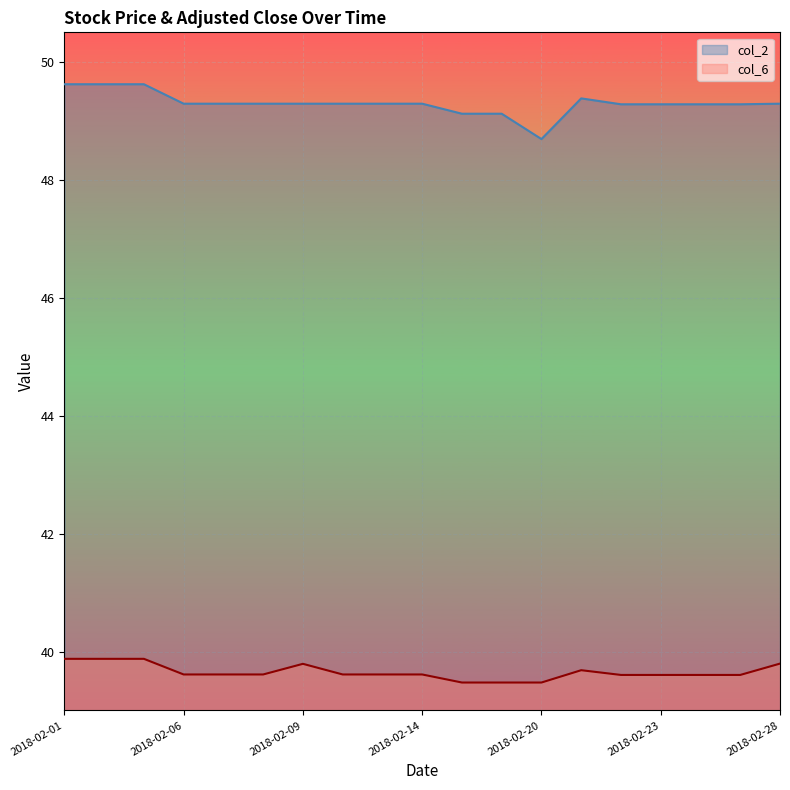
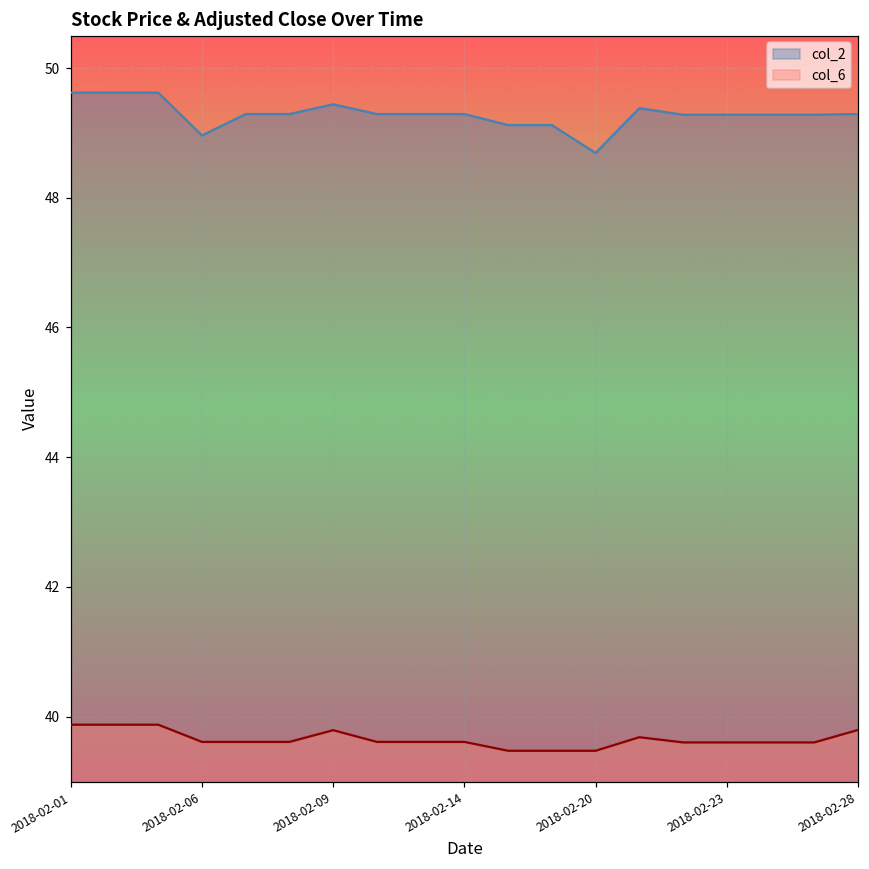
col_2, 2018-02-06: 49.3 -> 49.0
col_2, 2018-02-09: 49.3 -> 49.4
